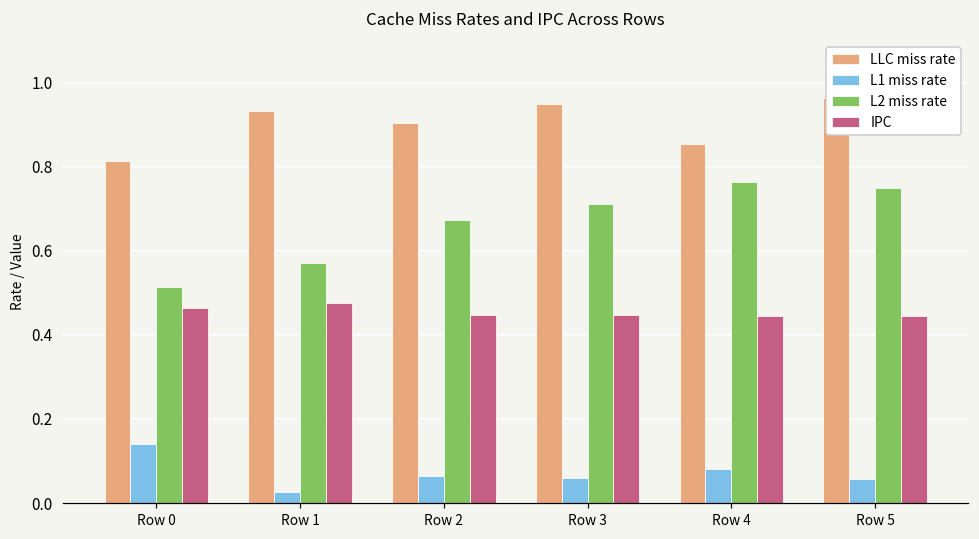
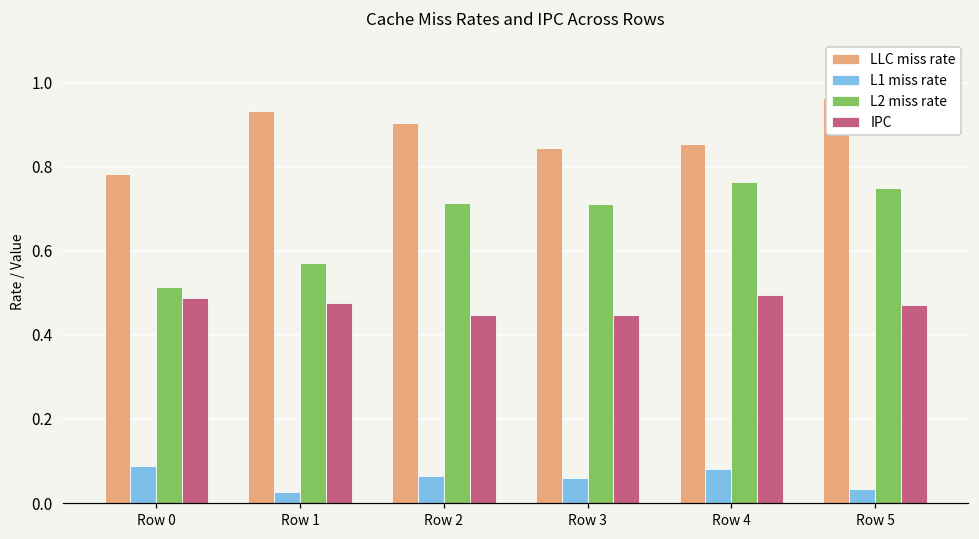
LLC miss rate, Row 0: 0.81 -> 0.78
L1 miss rate, Row 0: 0.14 -> 0.09
IPC, Row 0: 0.46 -> 0.49
L2 miss rate, Row 2: 0.67 -> 0.71
LLC miss rate, Row 3: 0.95 -> 0.84
IPC, Row 4: 0.44 -> 0.49
L1 miss rate, Row 5: 0.06 -> 0.03
IPC, Row 5: 0.44 -> 0.47
